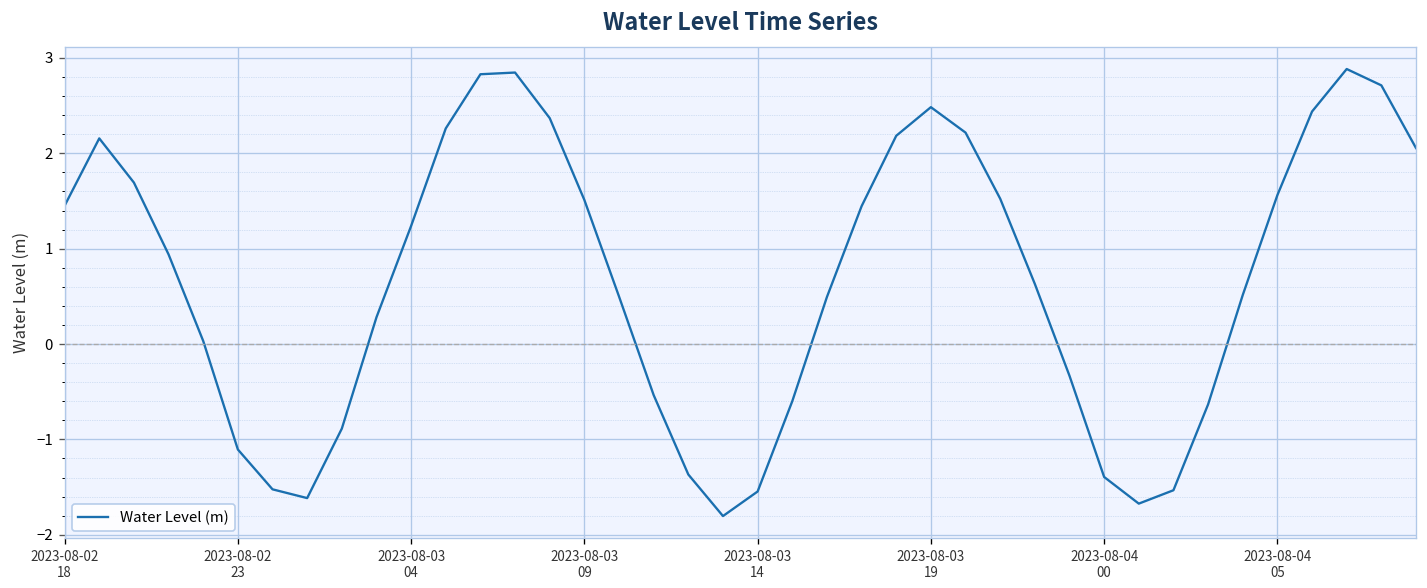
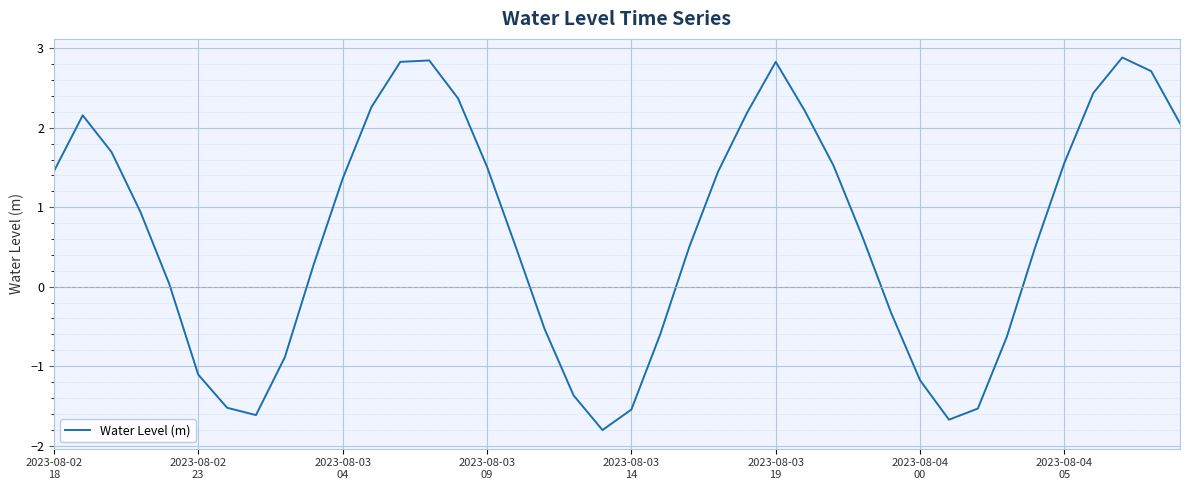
2023-08-03 04: 1.2 -> 1.4
2023-08-03 19: 2.5 -> 2.8
2023-08-04 00: -1.4 -> -1.2
